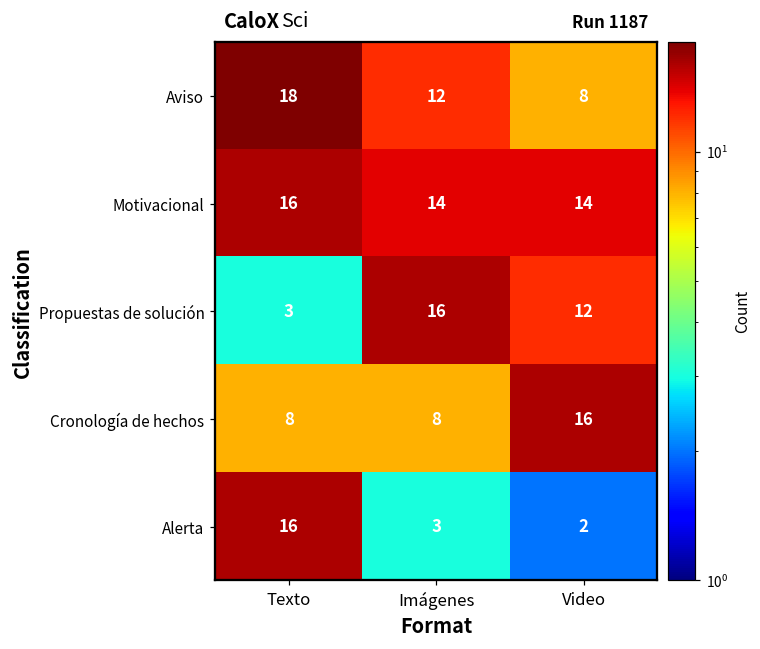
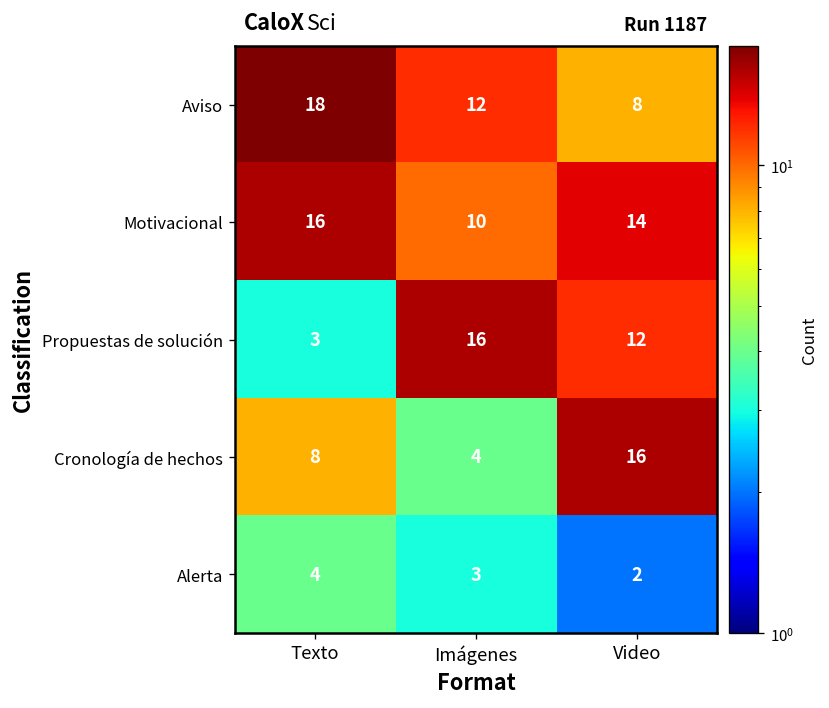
Motivacional, Imágenes: 14 -> 10
Cronología de hechos, Imágenes: 8 -> 4
Alerta, Texto: 16 -> 4
